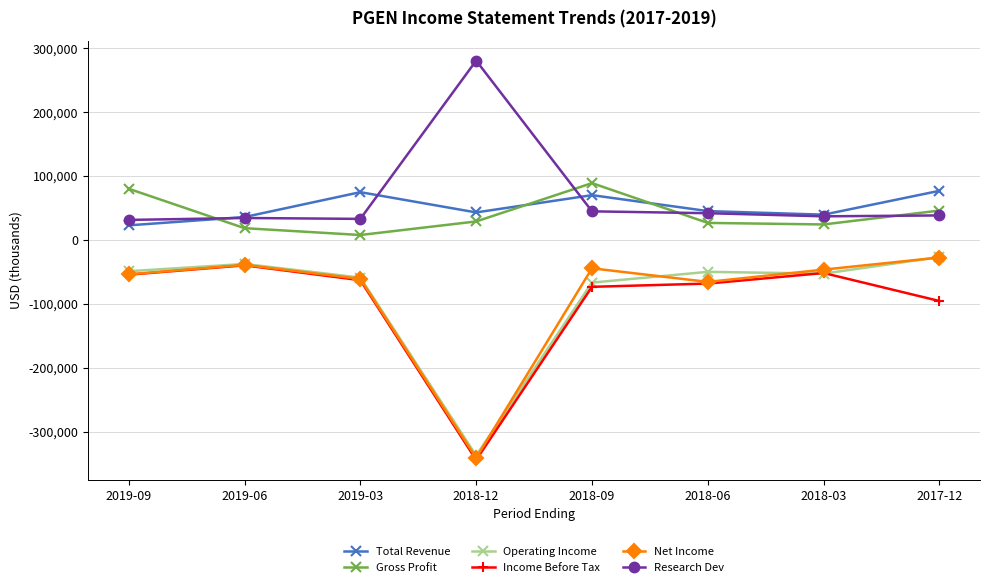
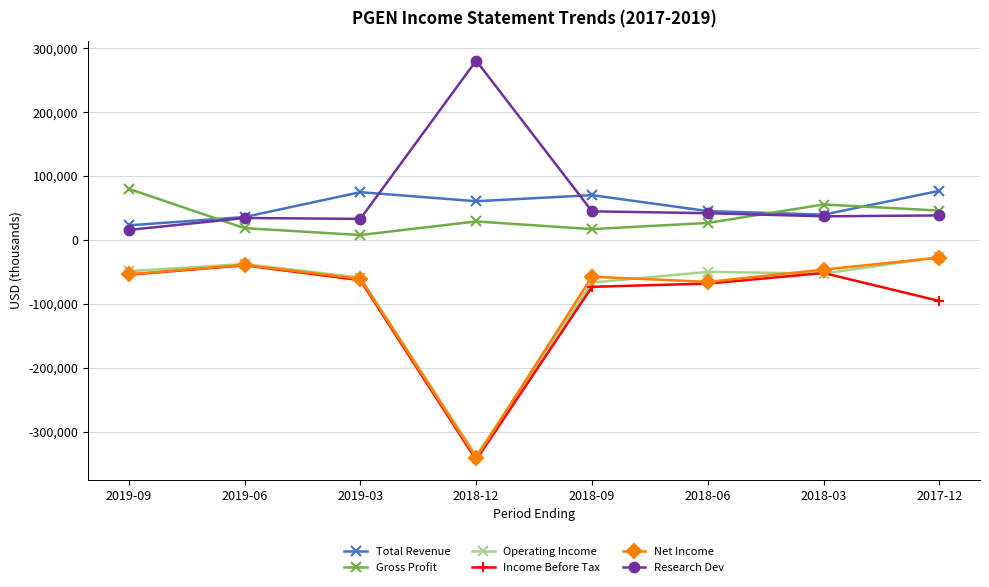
Research Dev, 2019-09: 30,000 -> 20,000
Total Revenue, 2018-12: 40,000 -> 60,000
Gross Profit, 2018-09: 90,000 -> 20,000
Net Income, 2018-09: -40,000 -> -60,000
Gross Profit, 2018-03: 20,000 -> 60,000
